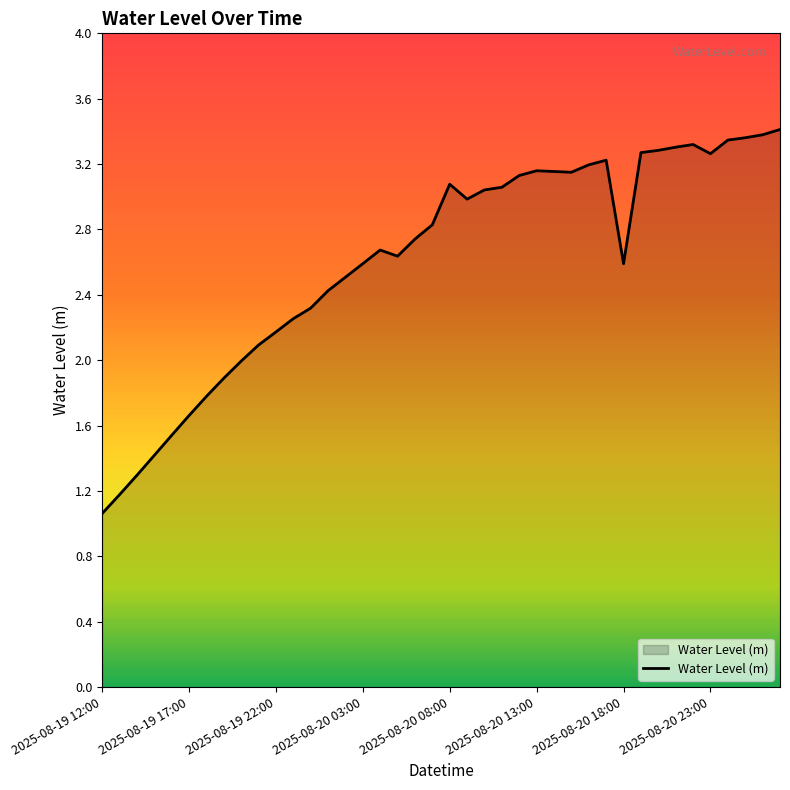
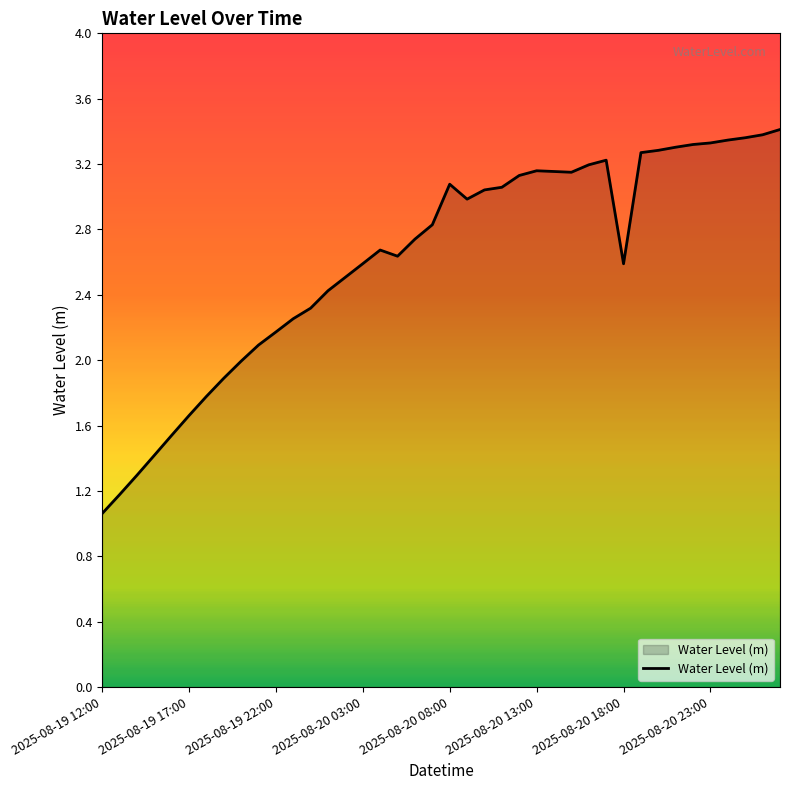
2025-08-20 23:00: 3.26 -> 3.33
